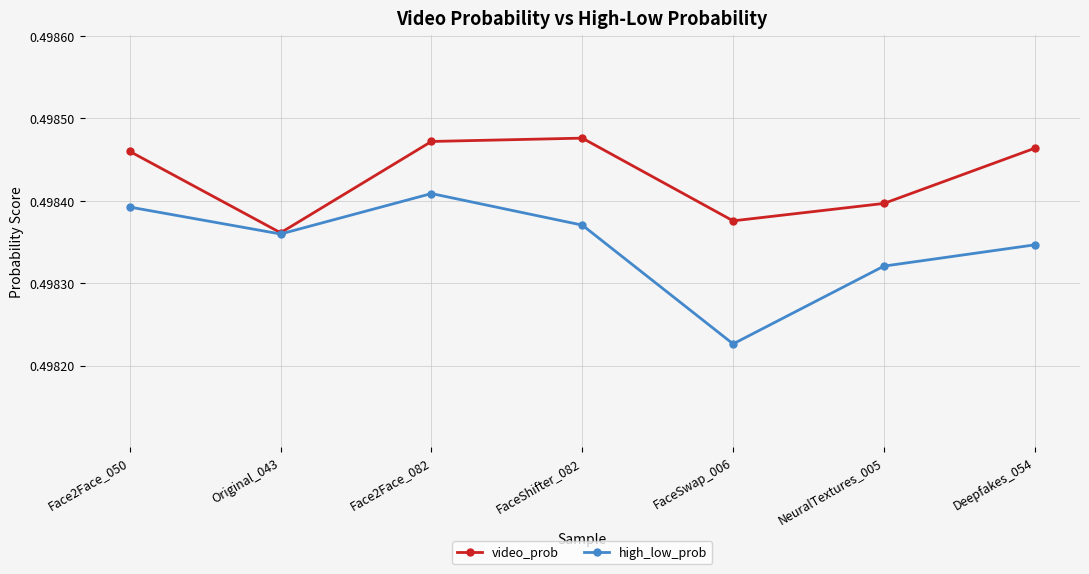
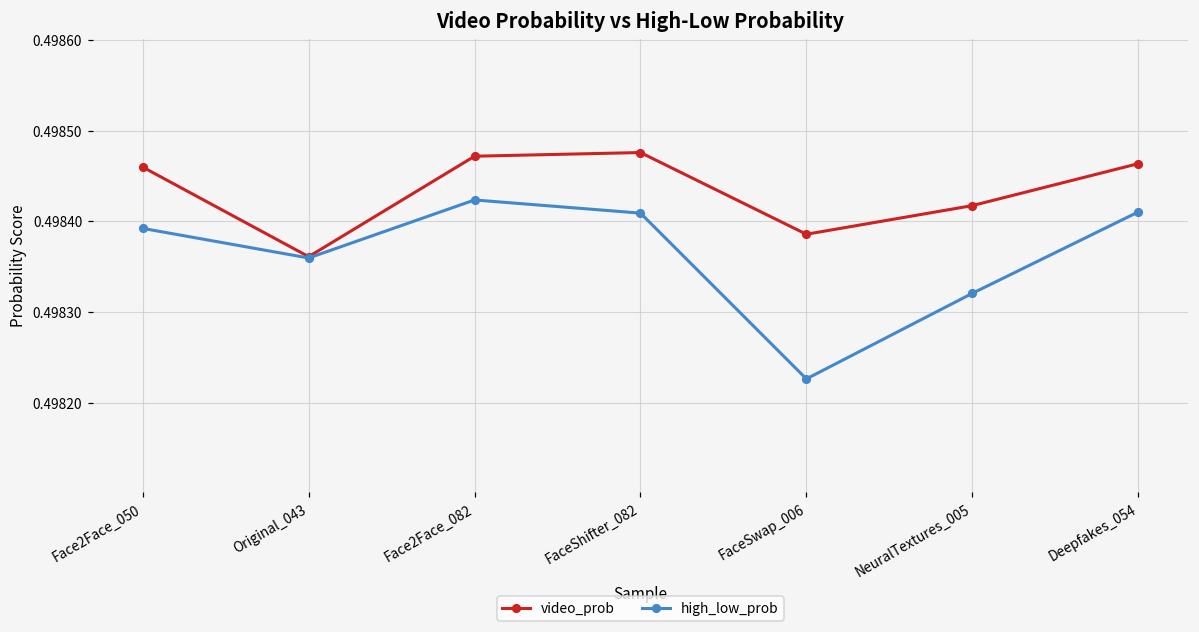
high_low_prob, Face2Face_082: 0.49841 -> 0.49842
high_low_prob, FaceShifter_082: 0.49837 -> 0.49841
video_prob, FaceSwap_006: 0.49838 -> 0.49839
video_prob, NeuralTextures_005: 0.49840 -> 0.49842
high_low_prob, Deepfakes_054: 0.49835 -> 0.49841
